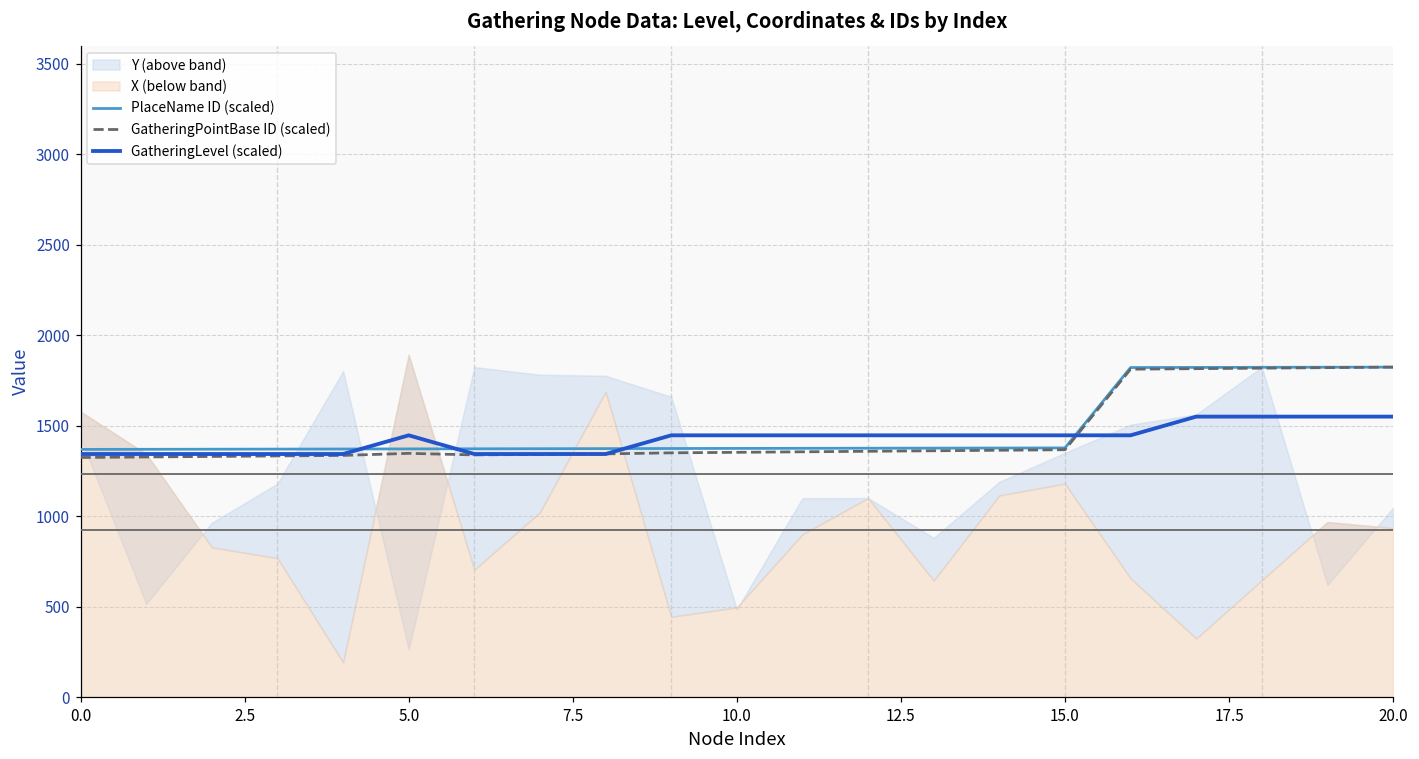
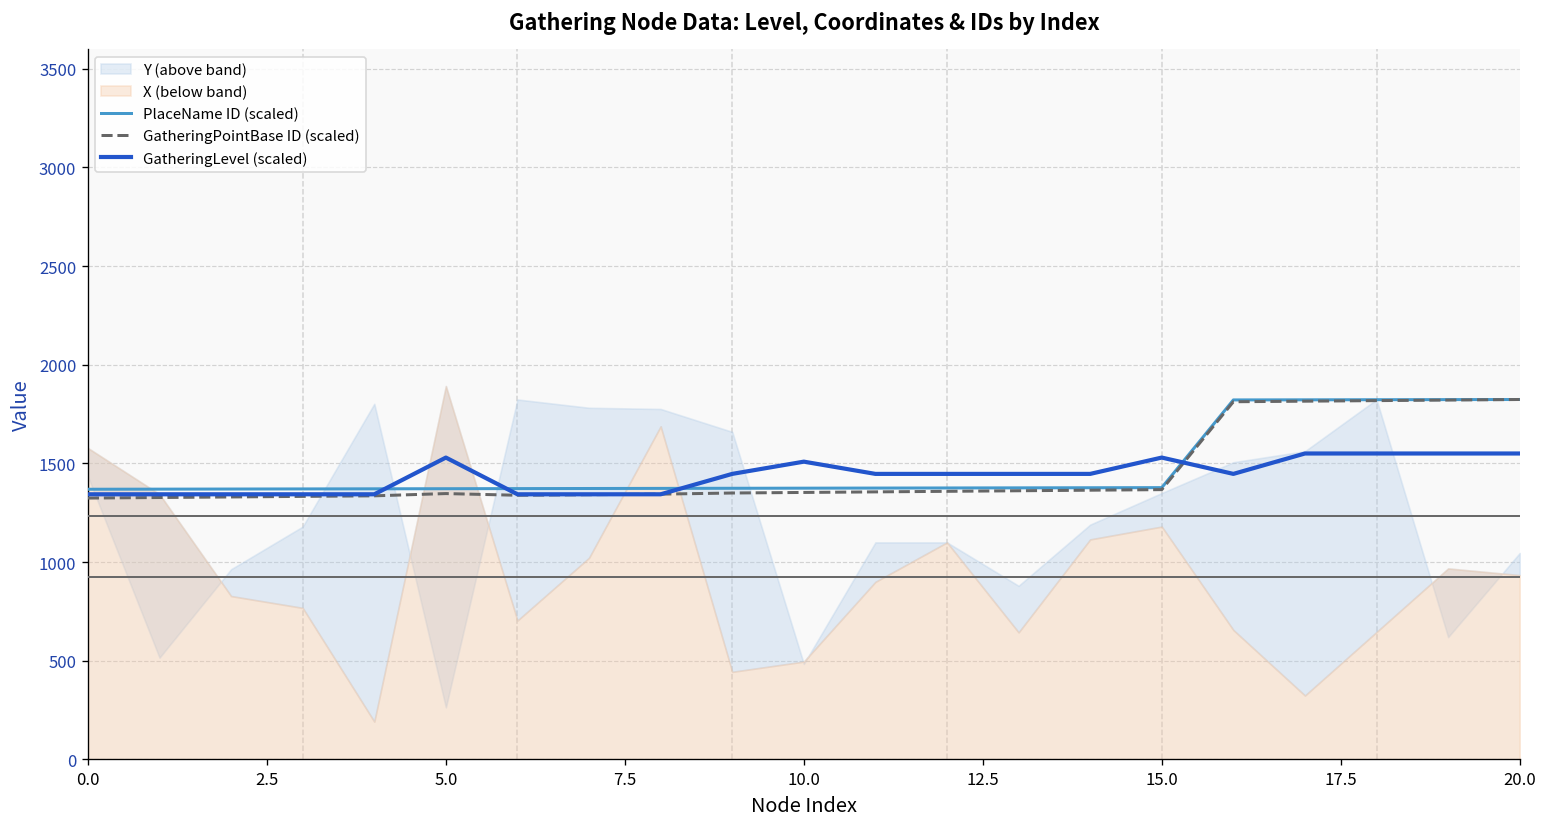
GatheringLevel (scaled), 5.0: 1450 -> 1530
GatheringLevel (scaled), 10.0: 1450 -> 1510
GatheringLevel (scaled), 15.0: 1450 -> 1530
